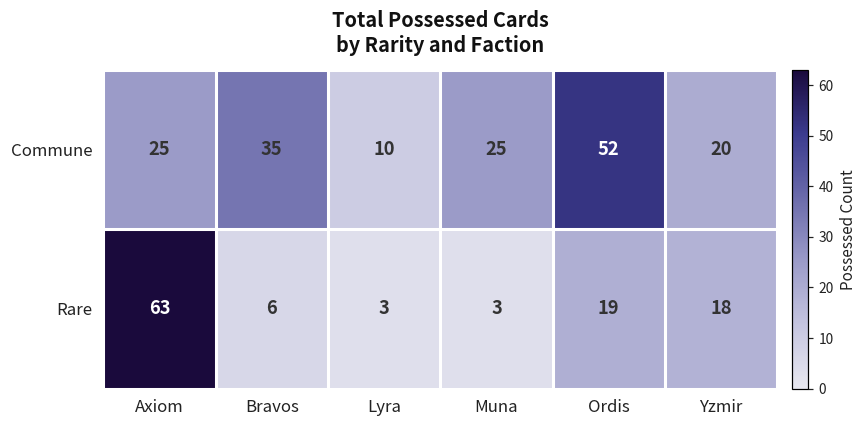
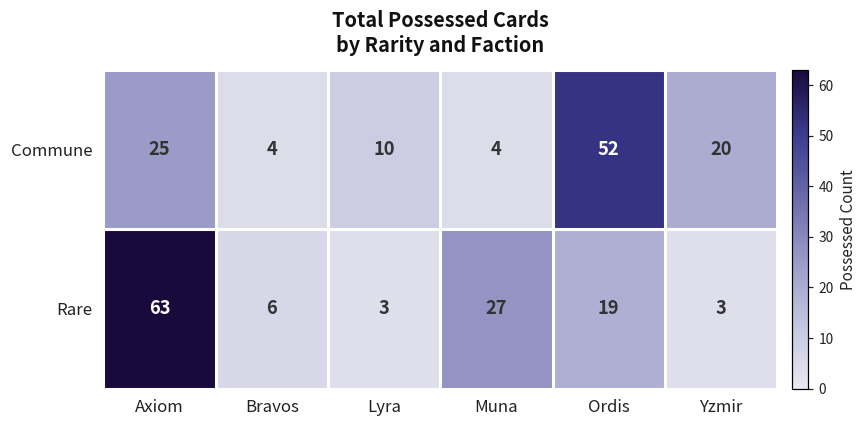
Commune, Bravos: 35 -> 4
Commune, Muna: 25 -> 4
Rare, Muna: 3 -> 27
Rare, Yzmir: 18 -> 3
